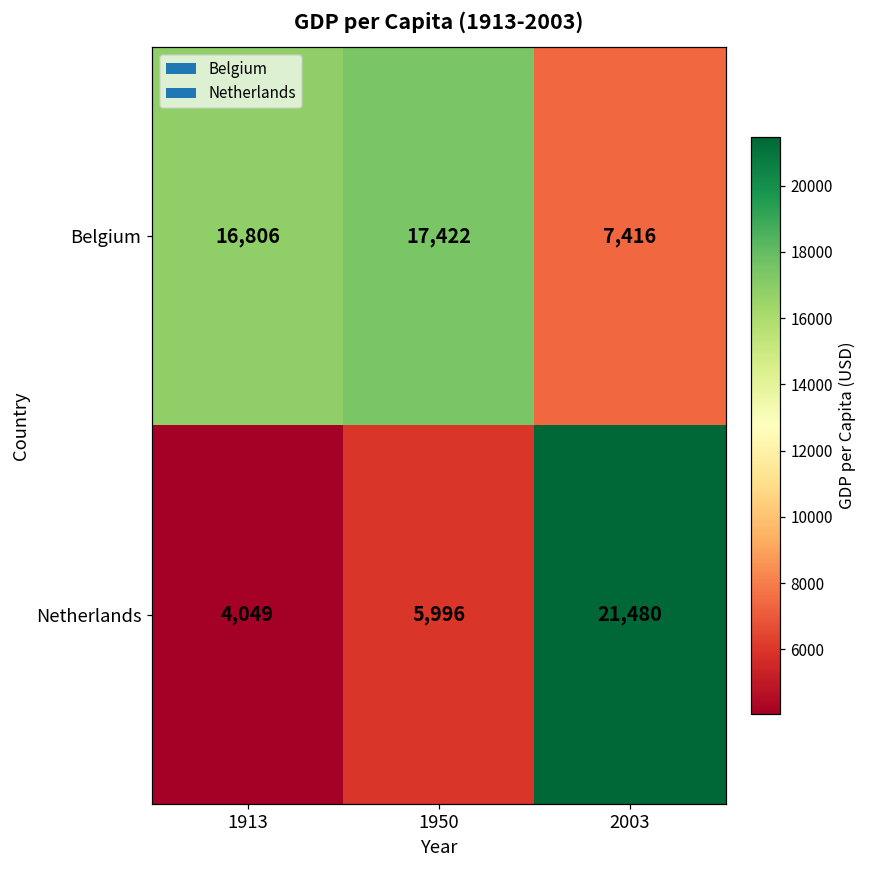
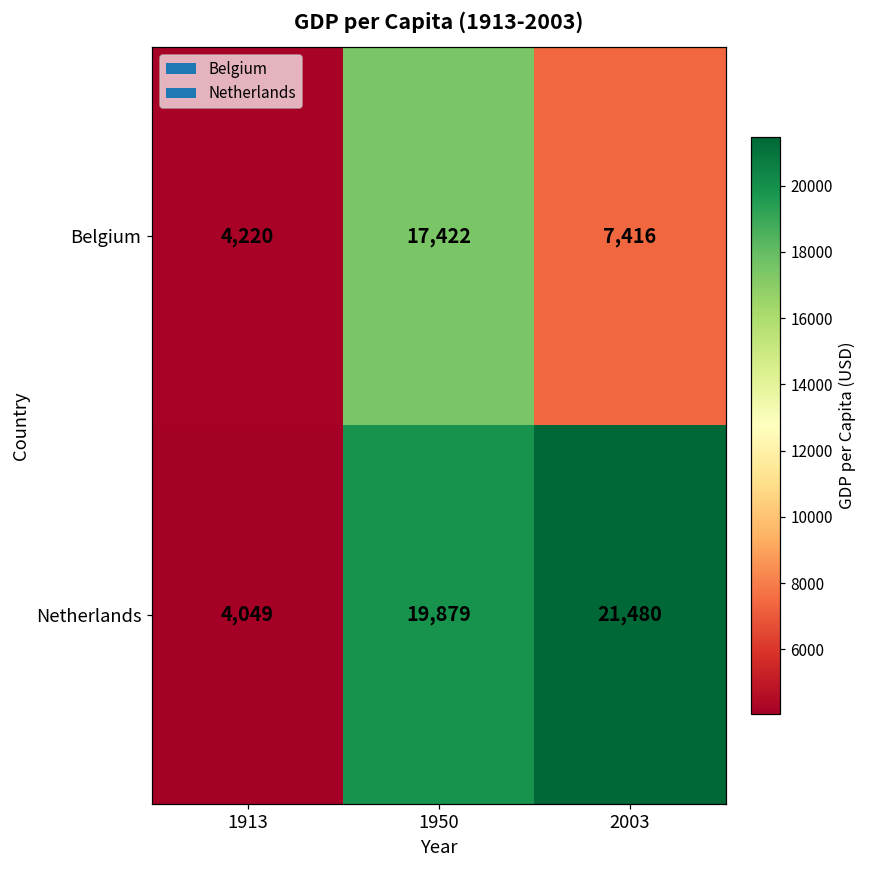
Belgium, 1913: 16,806 -> 4,220
Netherlands, 1950: 5,996 -> 19,879
